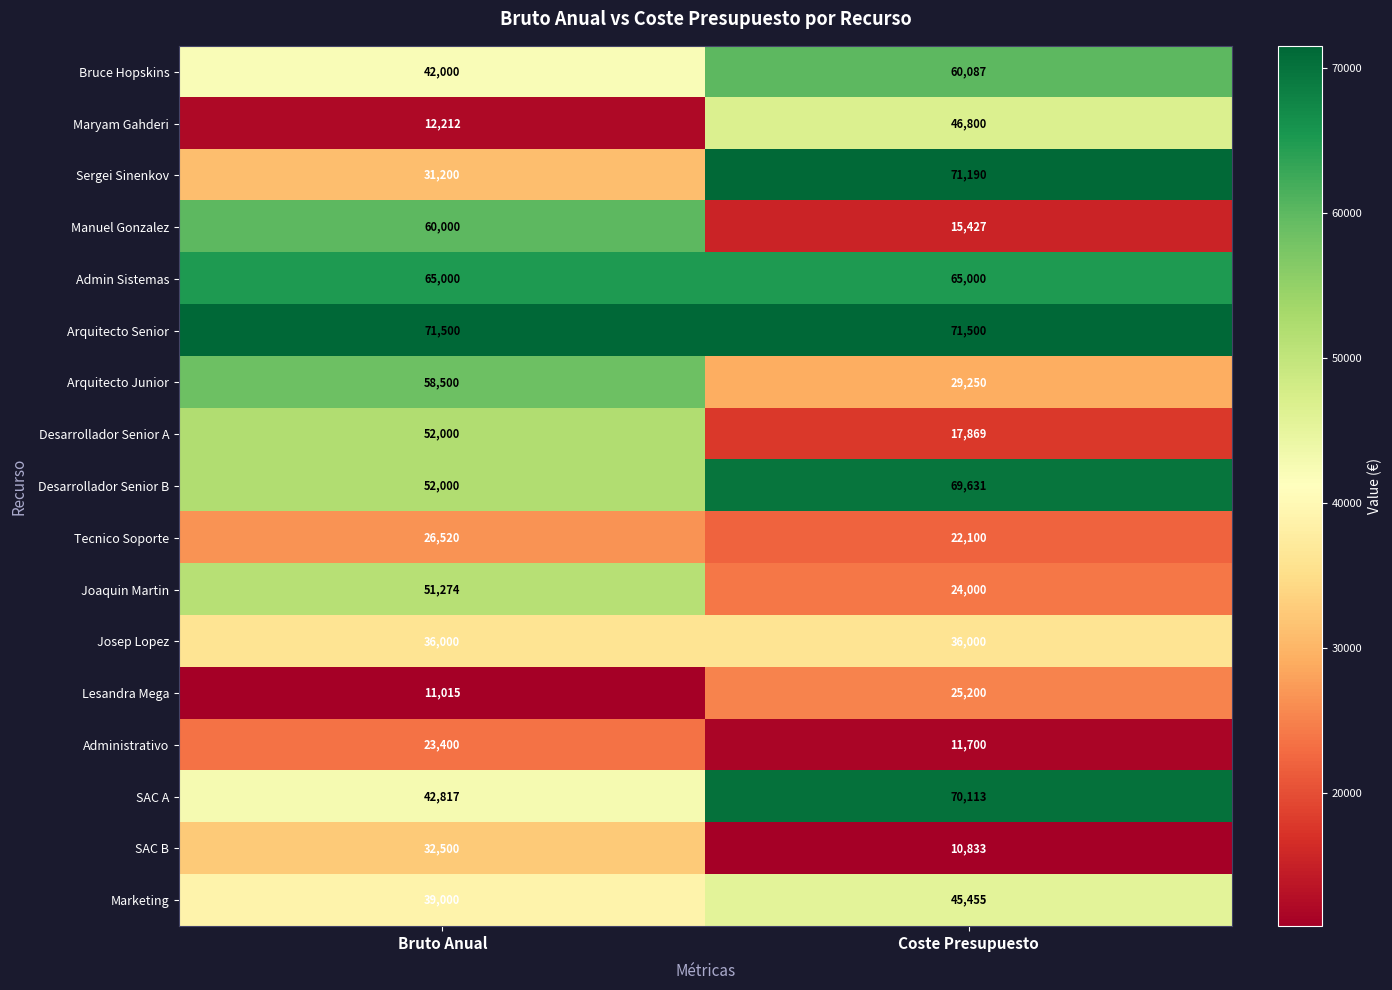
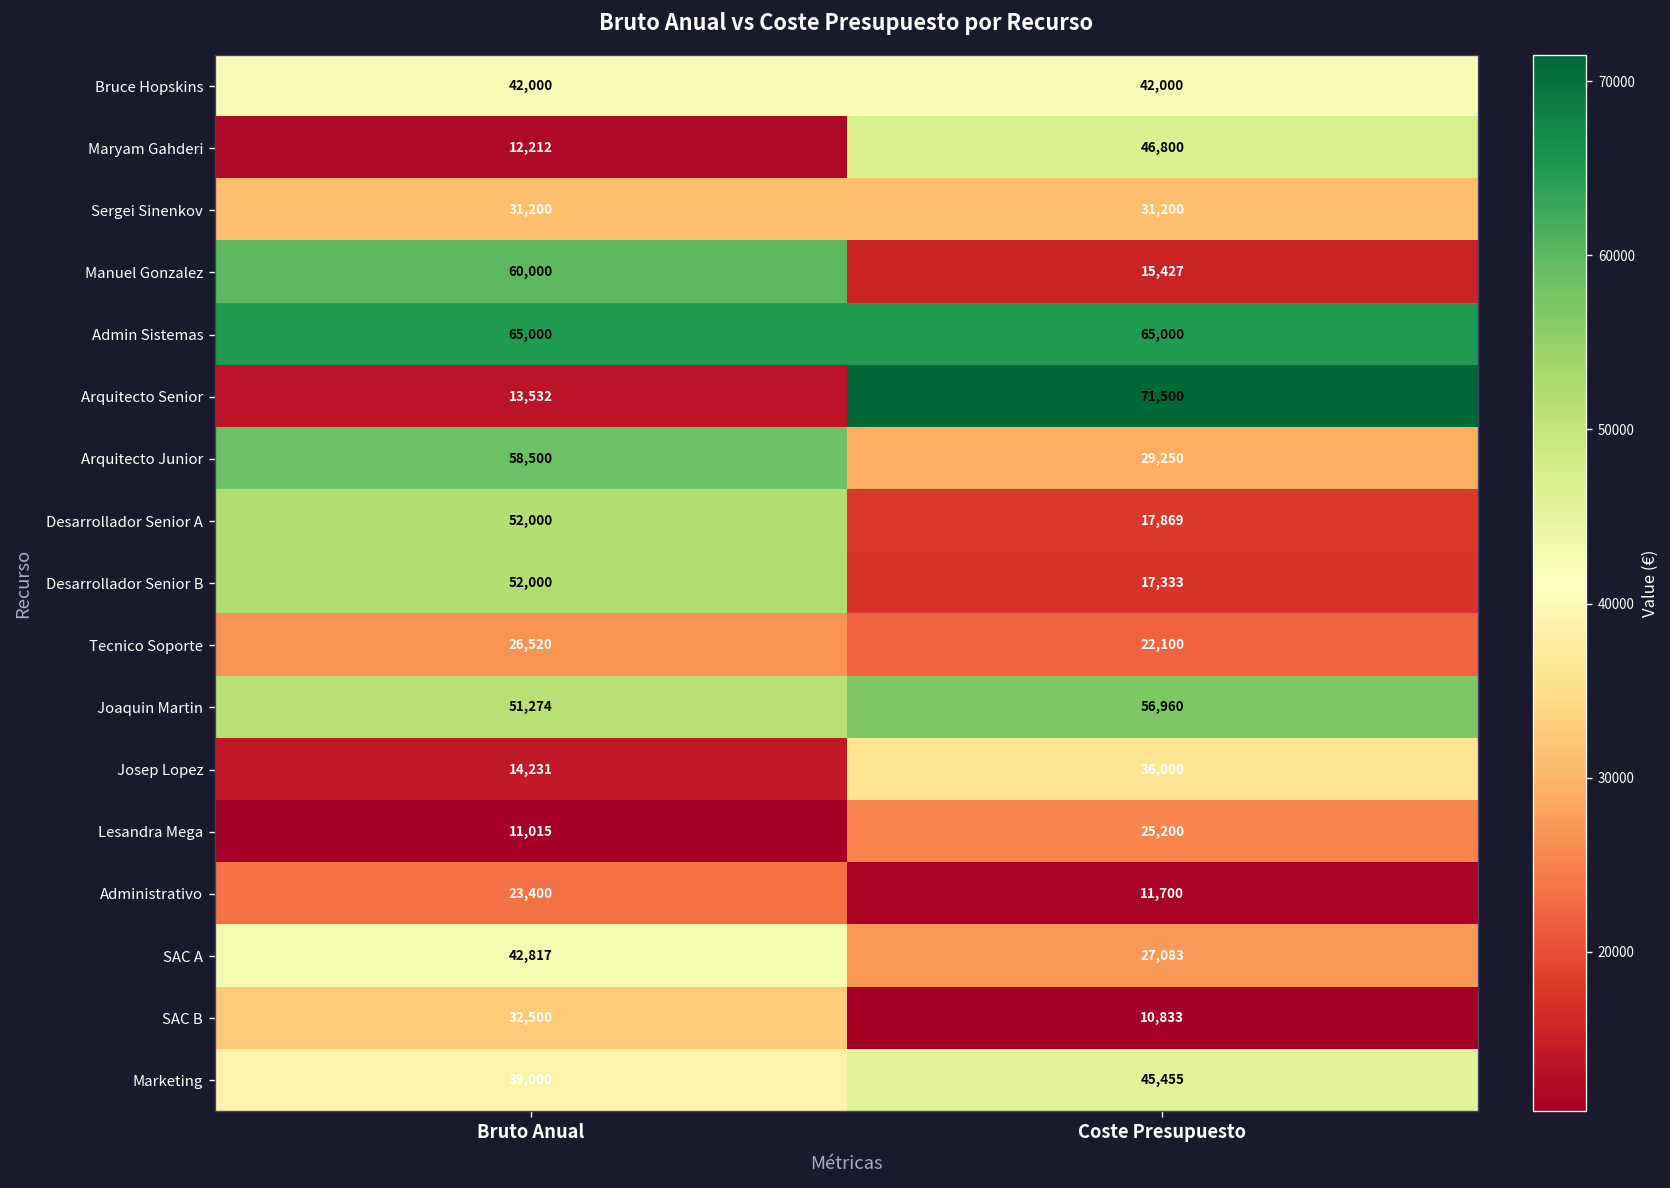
Bruce Hopskins, Coste Presupuesto: 60,087 -> 42,000
Sergei Sinenkov, Coste Presupuesto: 71,190 -> 31,200
Arquitecto Senior, Bruto Anual: 71,500 -> 13,532
Desarrollador Senior B, Coste Presupuesto: 69,631 -> 17,333
Joaquin Martin, Coste Presupuesto: 24,000 -> 56,960
Josep Lopez, Bruto Anual: 36,000 -> 14,231
SAC A, Coste Presupuesto: 70,113 -> 27,083
